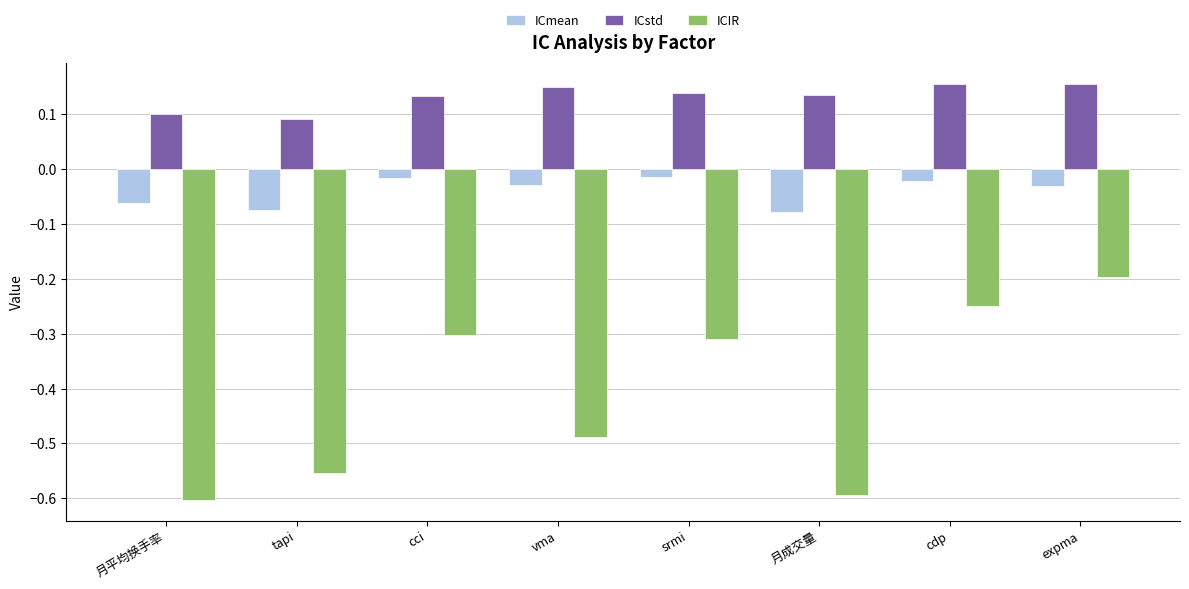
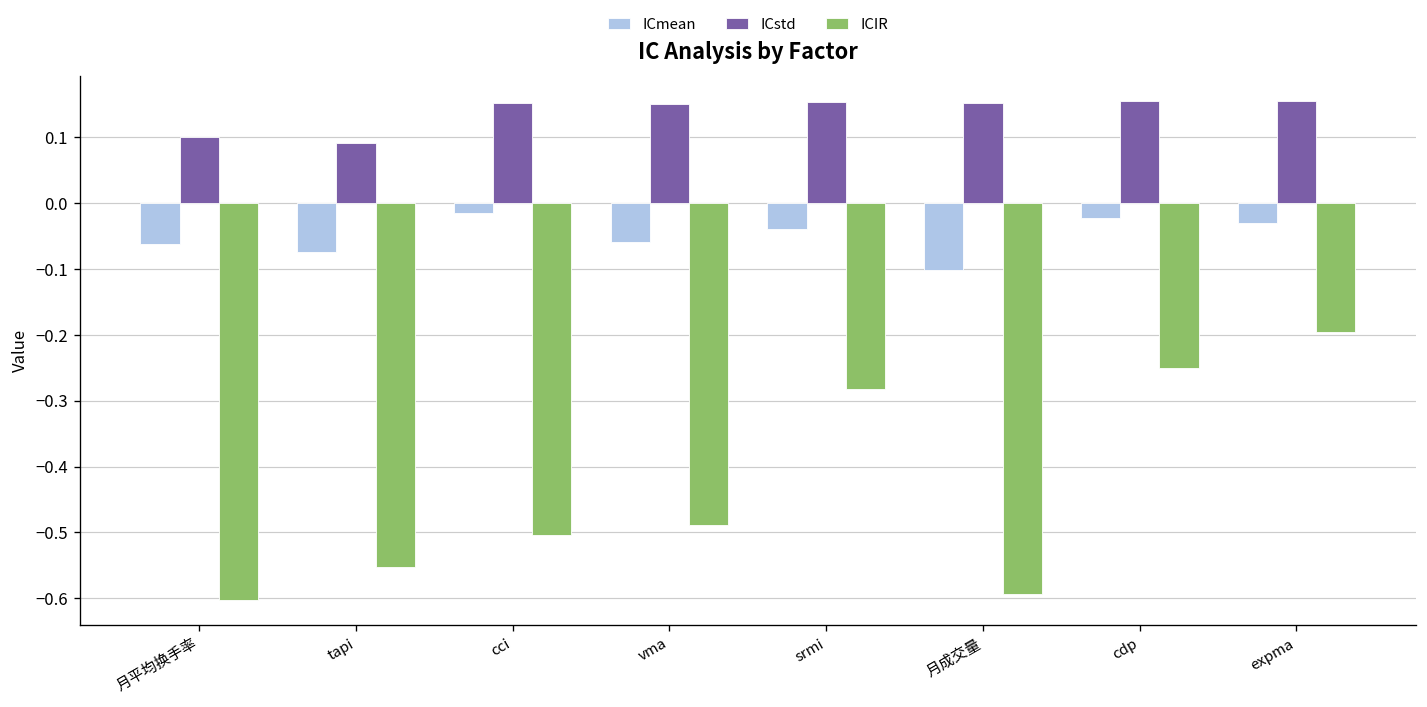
ICstd, cci: 0.13 -> 0.15
ICIR, cci: -0.30 -> -0.50
ICmean, vma: -0.03 -> -0.06
ICmean, srmi: -0.01 -> -0.04
ICstd, srmi: 0.14 -> 0.15
ICIR, srmi: -0.31 -> -0.28
ICmean, 月成交量: -0.08 -> -0.10
ICstd, 月成交量: 0.14 -> 0.15
